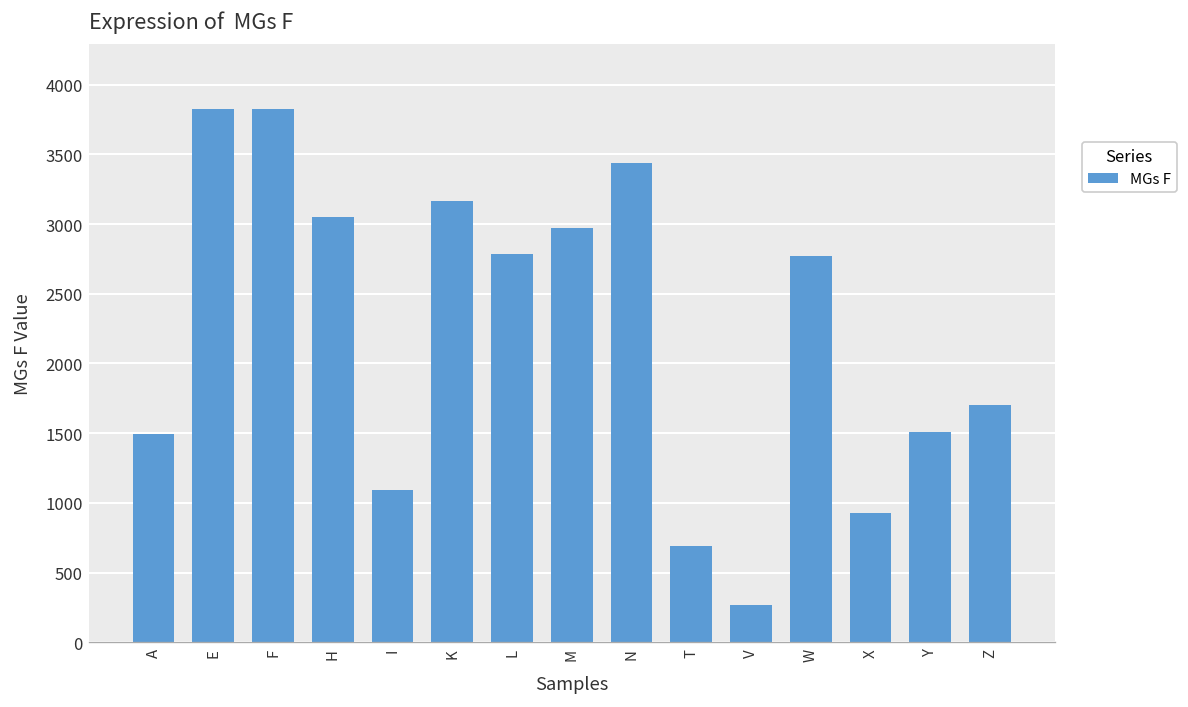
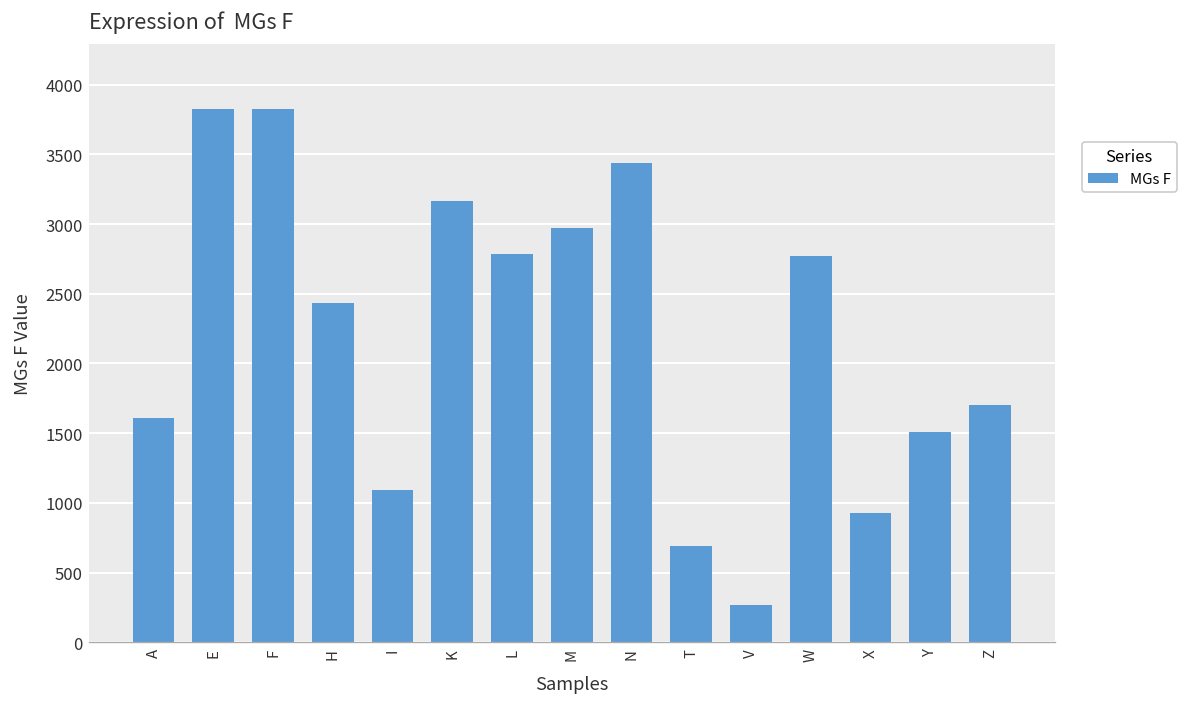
A: 1490 -> 1610
H: 3050 -> 2430
